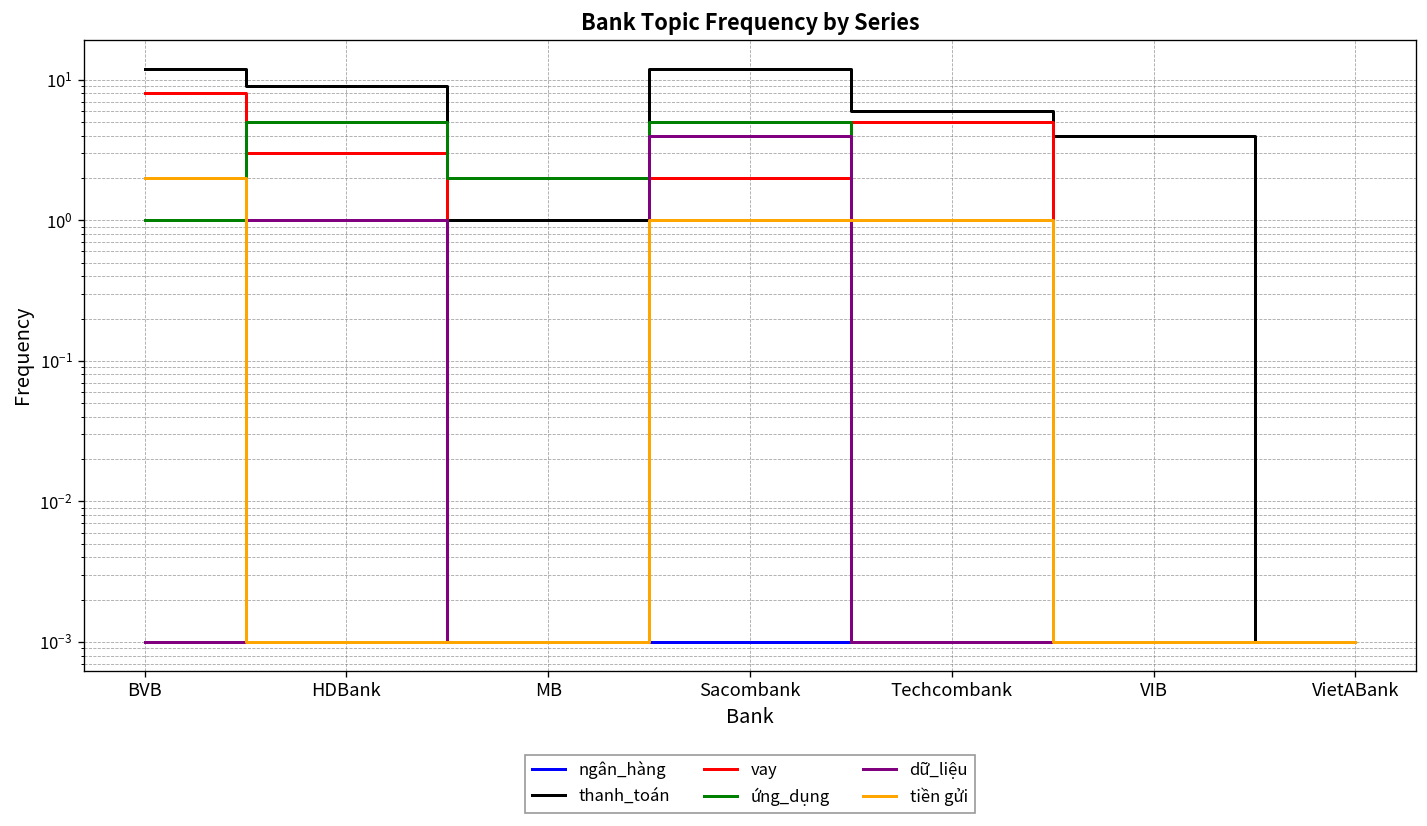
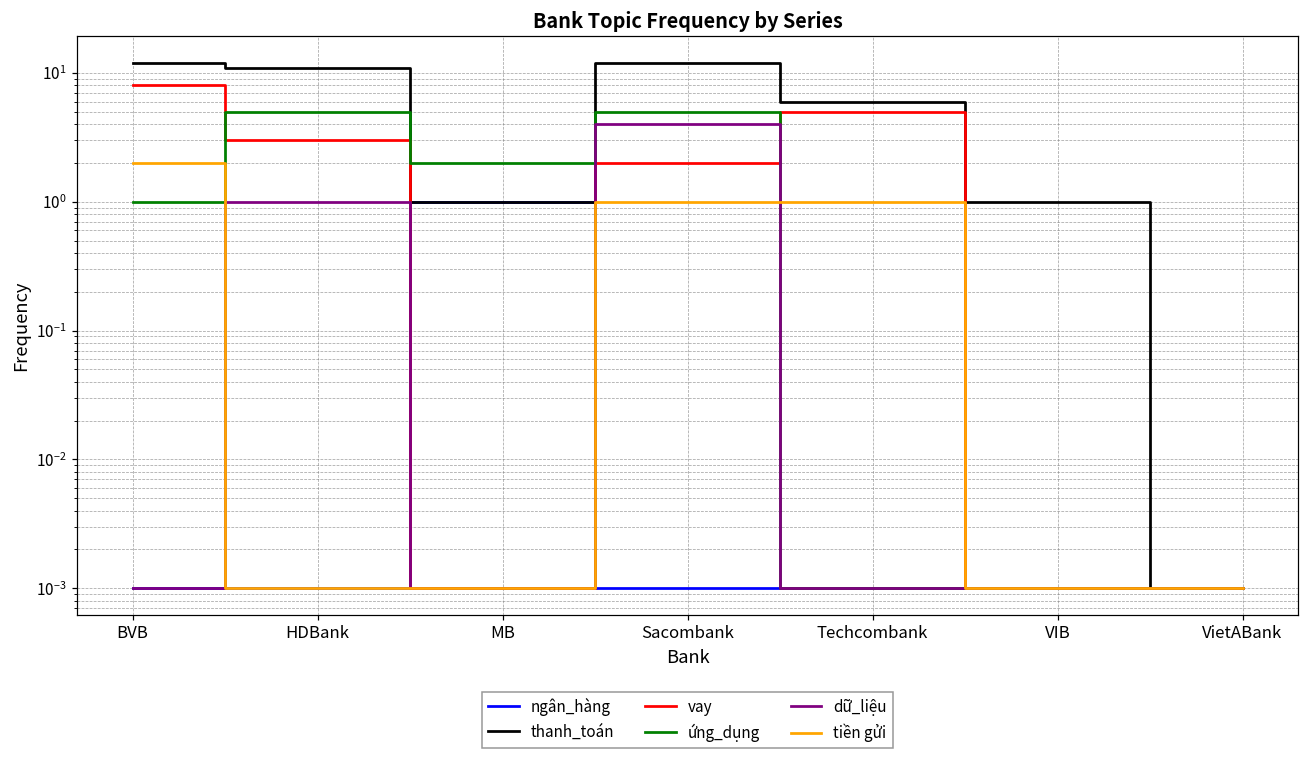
thanh_toán, HDBank: 9 -> 11
thanh_toán, VIB: 4 -> 1
